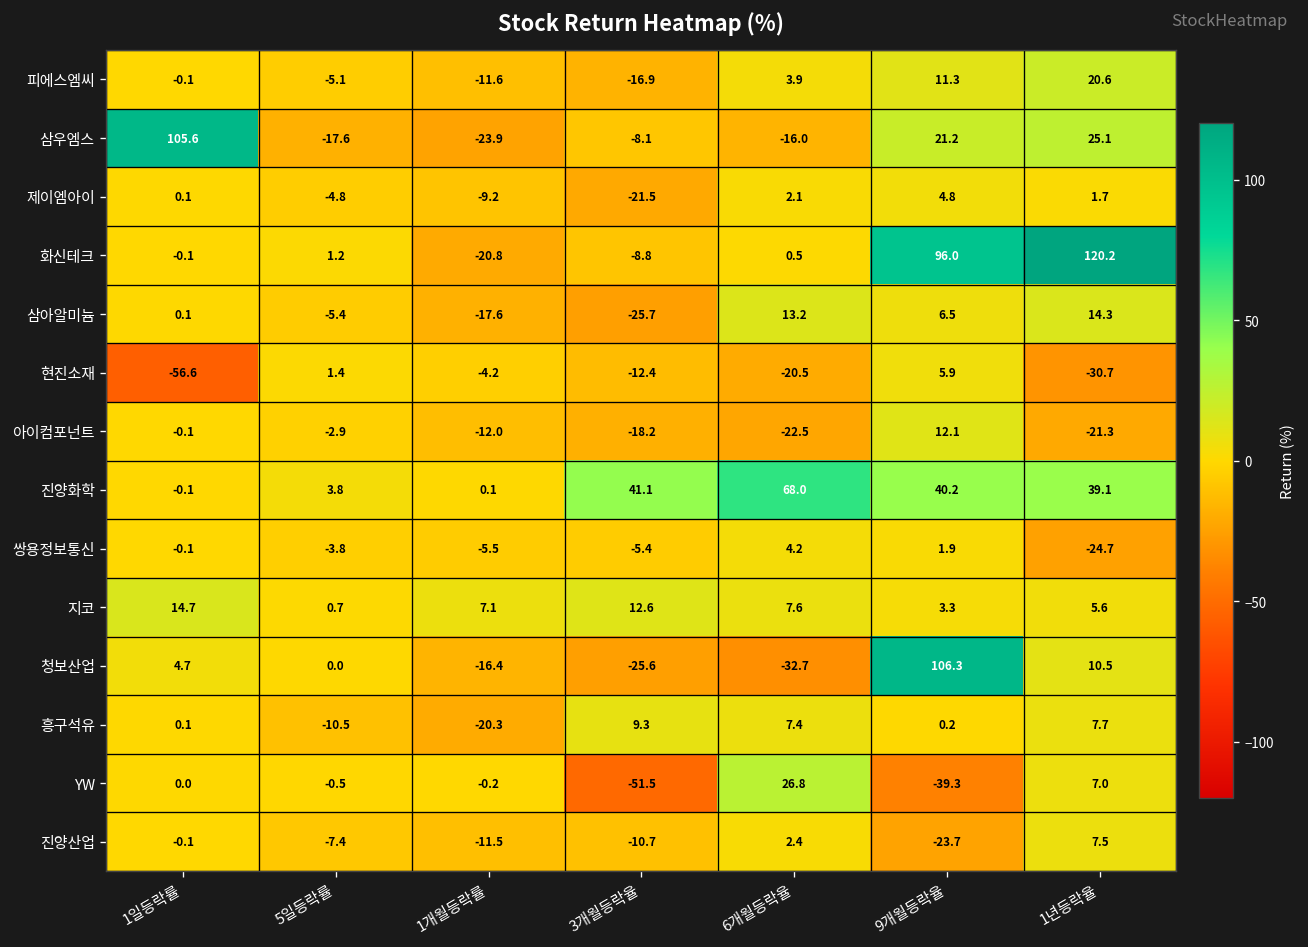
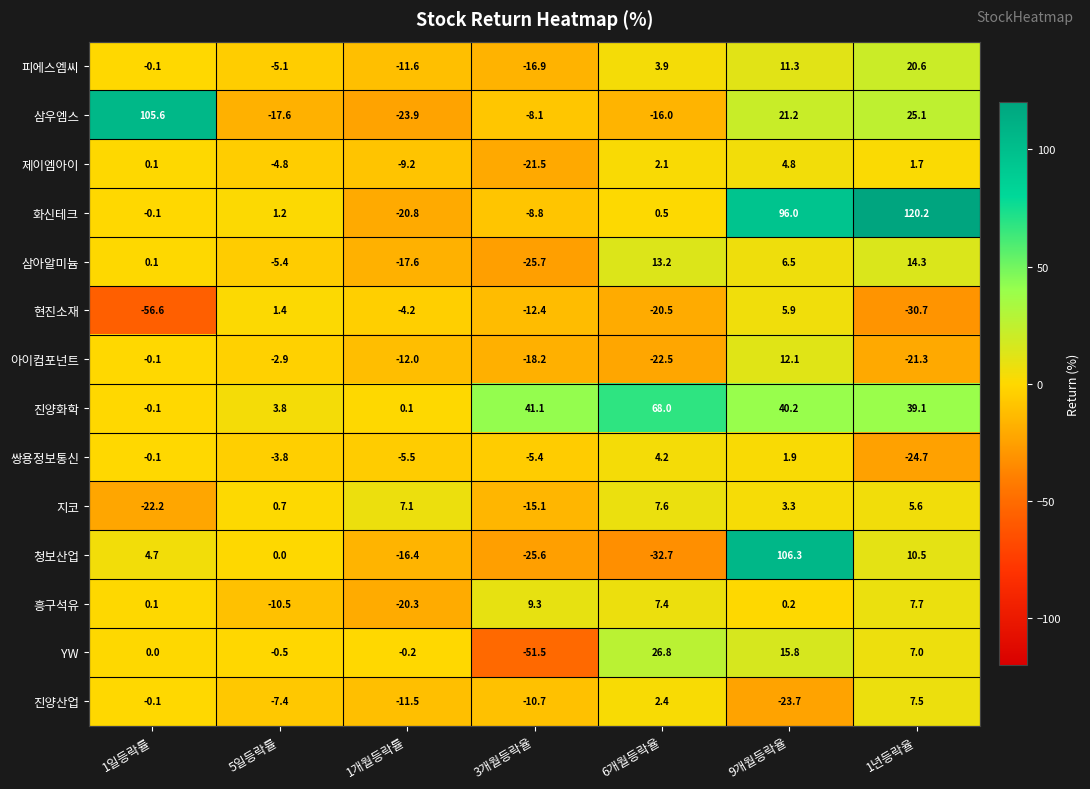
지코, 1일등락률: 14.7 -> -22.2
지코, 3개월등락율: 12.6 -> -15.1
YW, 9개월등락율: -39.3 -> 15.8
